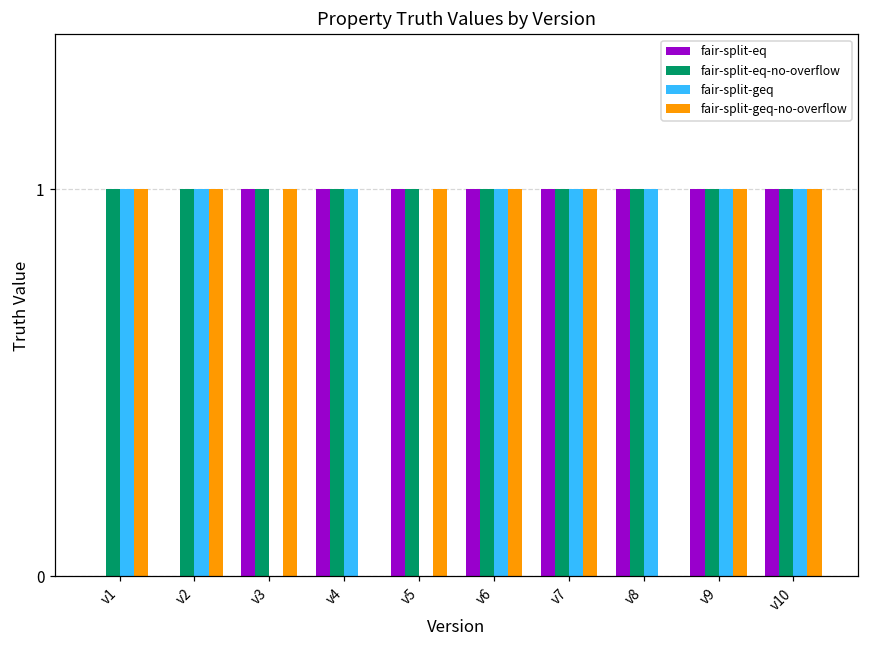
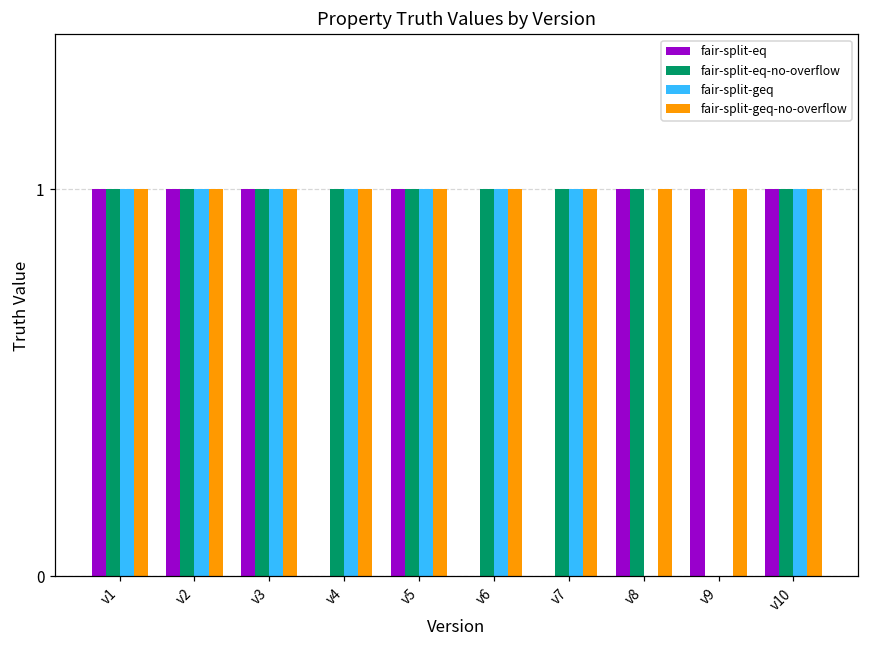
fair-split-eq, v1: 0 -> 1
fair-split-eq, v2: 0 -> 1
fair-split-geq, v3: 0 -> 1
fair-split-eq, v4: 1 -> 0
fair-split-geq-no-overflow, v4: 0 -> 1
fair-split-geq, v5: 0 -> 1
fair-split-eq, v6: 1 -> 0
fair-split-eq, v7: 1 -> 0
fair-split-geq, v8: 1 -> 0
fair-split-geq-no-overflow, v8: 0 -> 1
fair-split-eq-no-overflow, v9: 1 -> 0
fair-split-geq, v9: 1 -> 0
